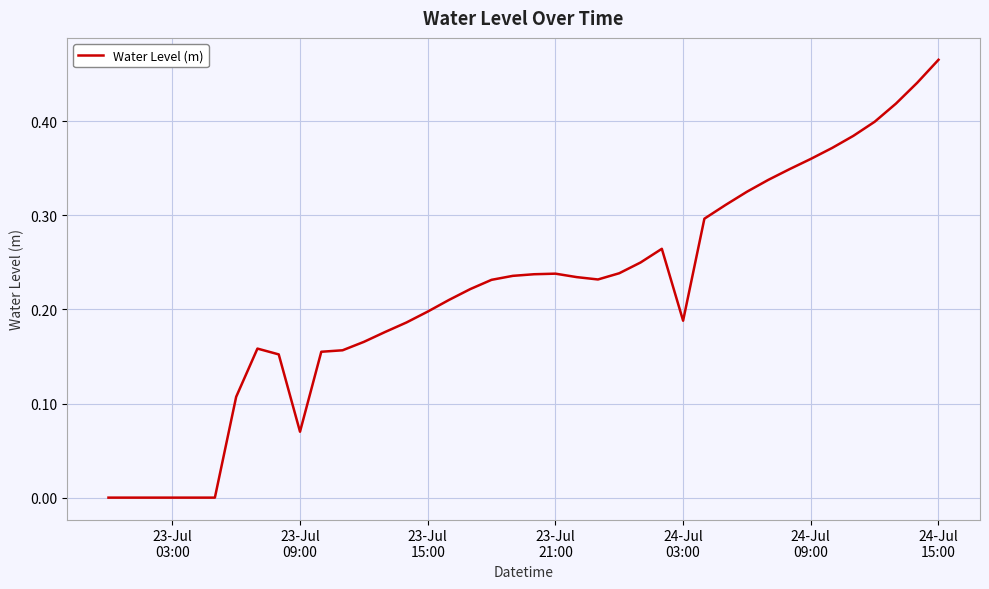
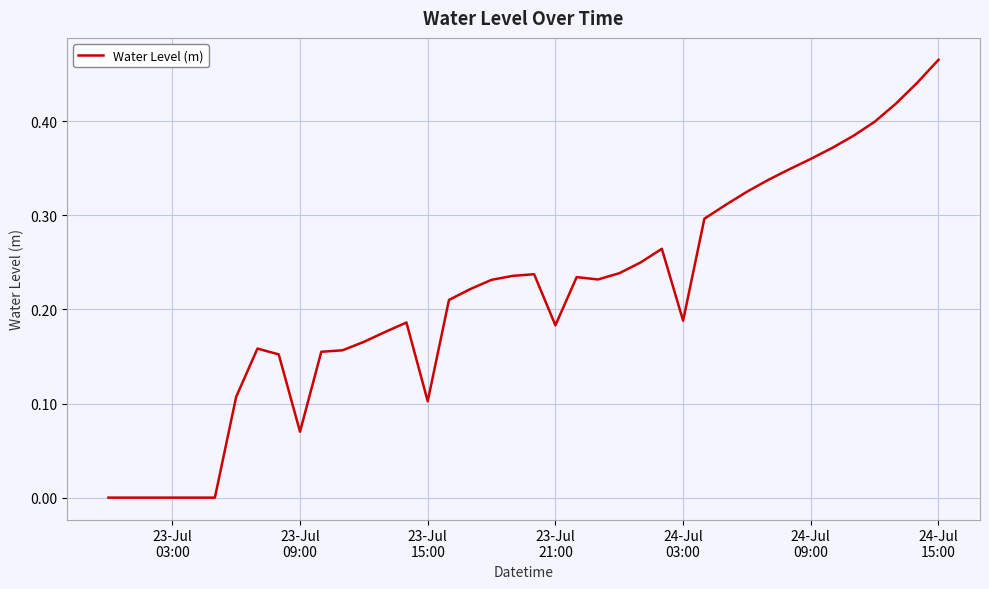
23-Jul 15:00: 0.20 -> 0.10
23-Jul 21:00: 0.24 -> 0.18
